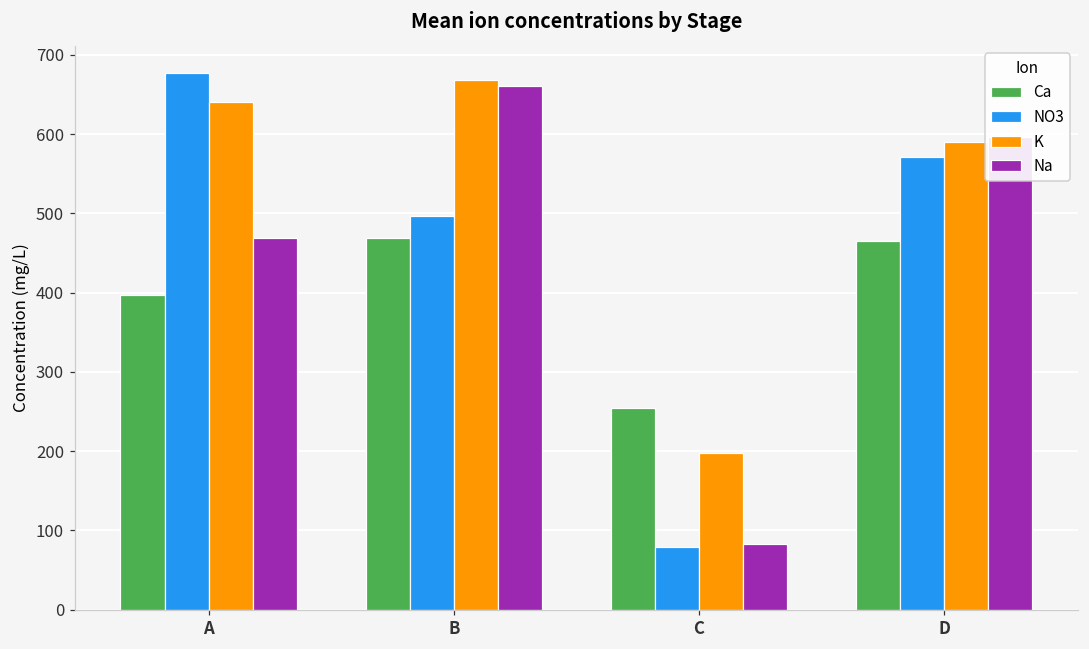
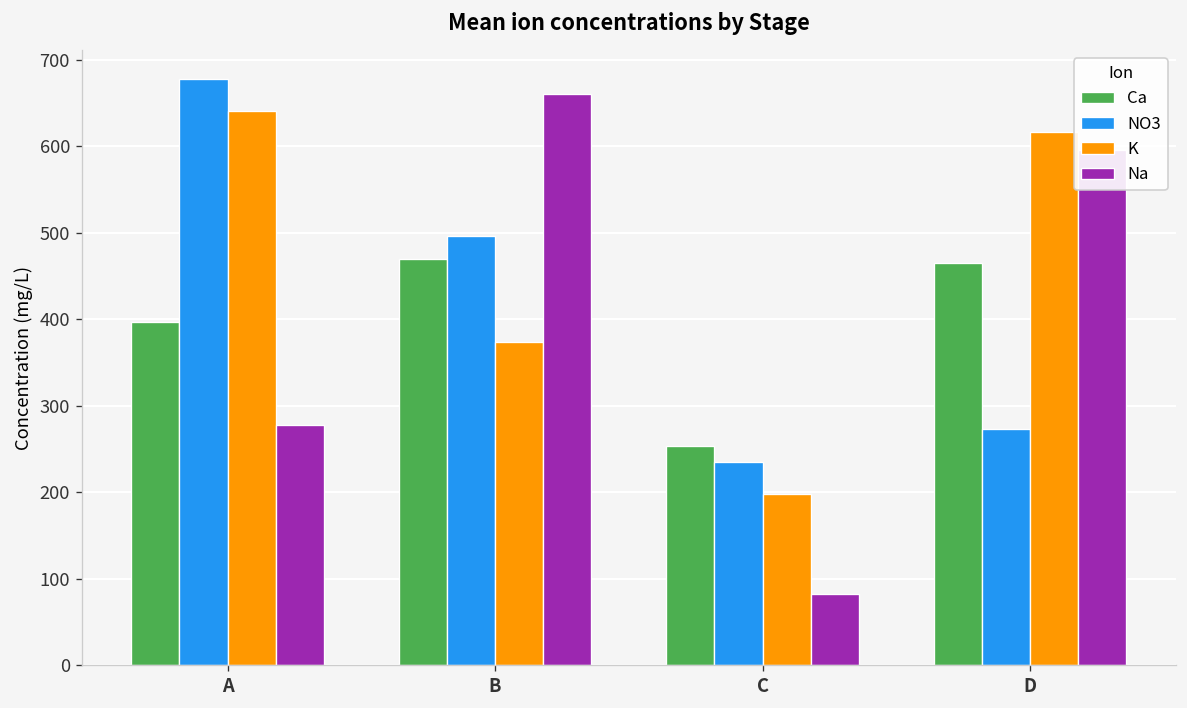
Na, A: 470 -> 280
K, B: 670 -> 370
NO3, C: 80 -> 230
NO3, D: 570 -> 270
K, D: 590 -> 620
